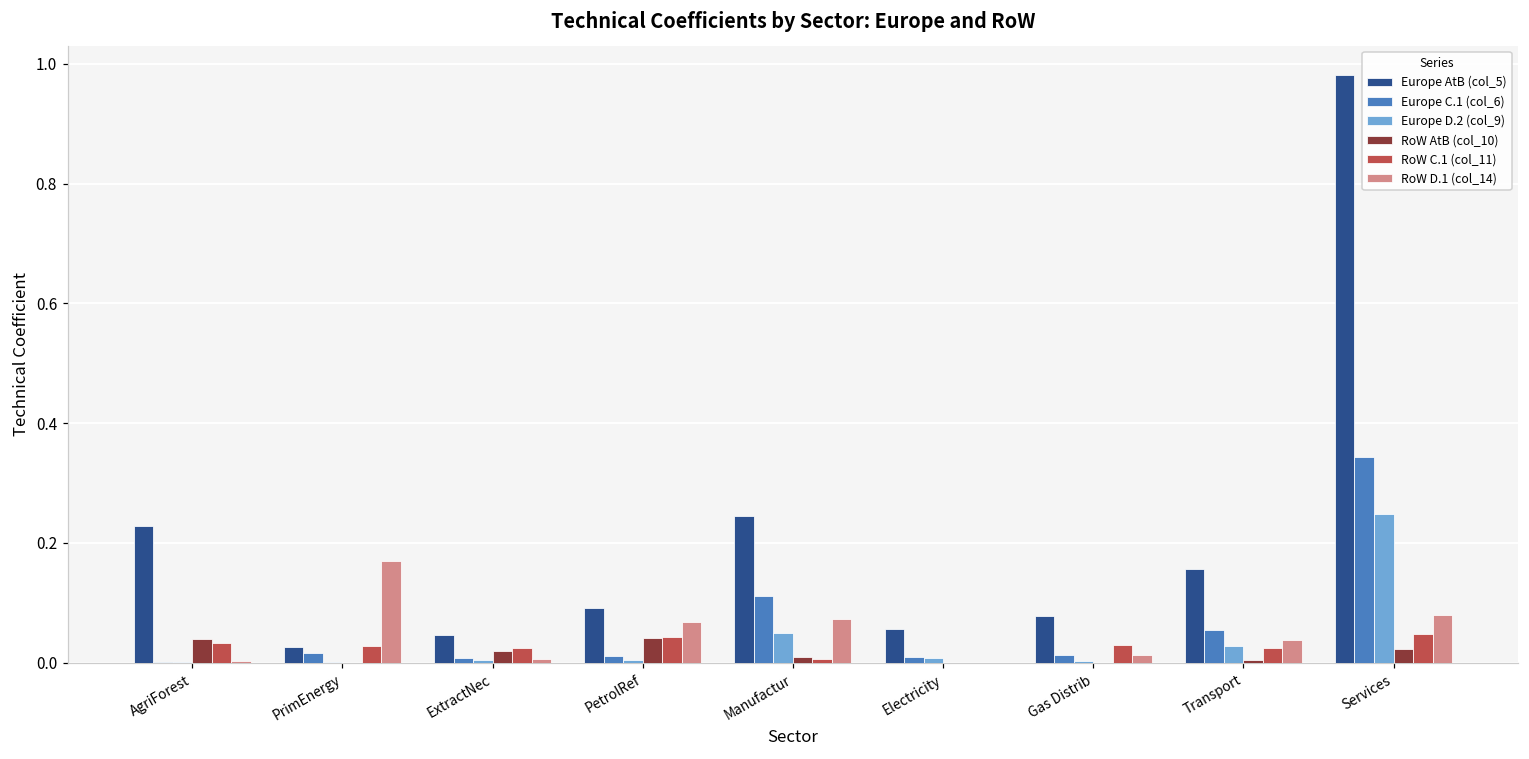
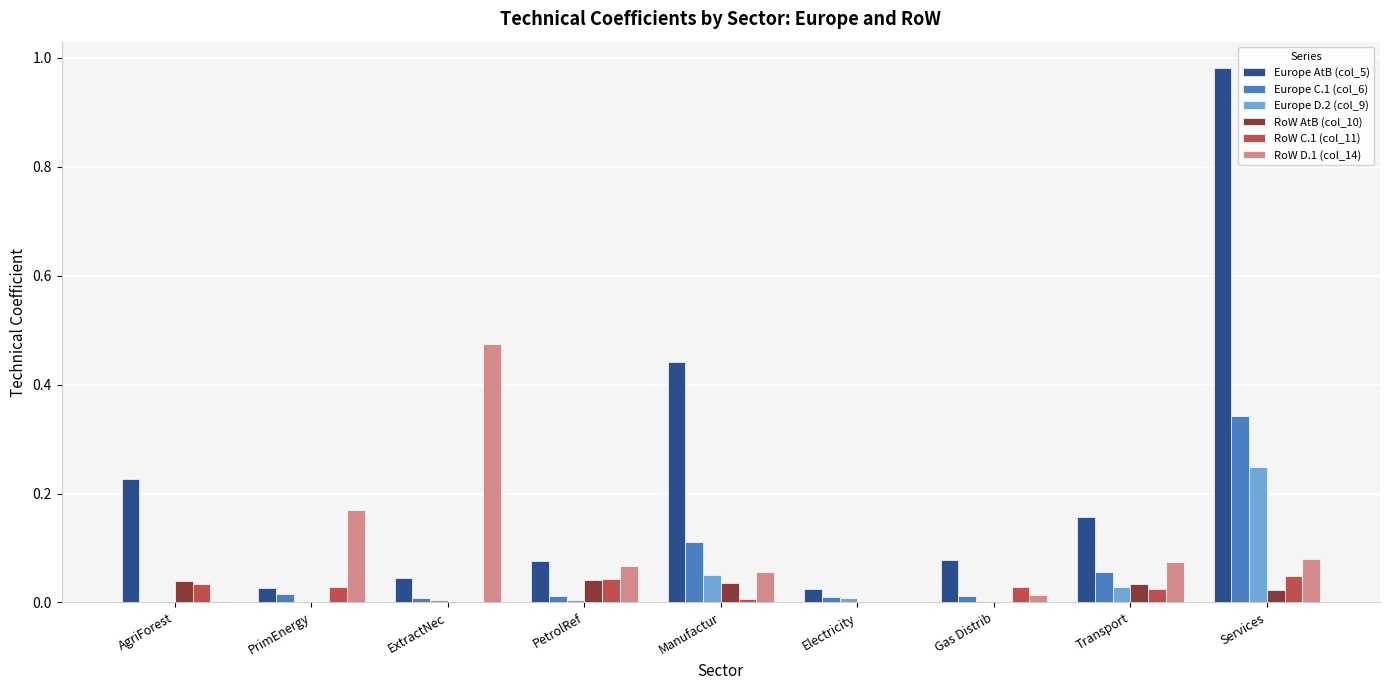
RoW AtB (col_10), ExtractNec: 0.02 -> 0.00
RoW C.1 (col_11), ExtractNec: 0.02 -> 0.00
RoW D.1 (col_14), ExtractNec: 0.01 -> 0.47
Europe AtB (col_5), PetrolRef: 0.09 -> 0.08
Europe AtB (col_5), Manufactur: 0.25 -> 0.44
RoW AtB (col_10), Manufactur: 0.01 -> 0.04
RoW D.1 (col_14), Manufactur: 0.07 -> 0.06
Europe AtB (col_5), Electricity: 0.06 -> 0.03
RoW AtB (col_10), Transport: 0.00 -> 0.03
RoW D.1 (col_14), Transport: 0.04 -> 0.07
